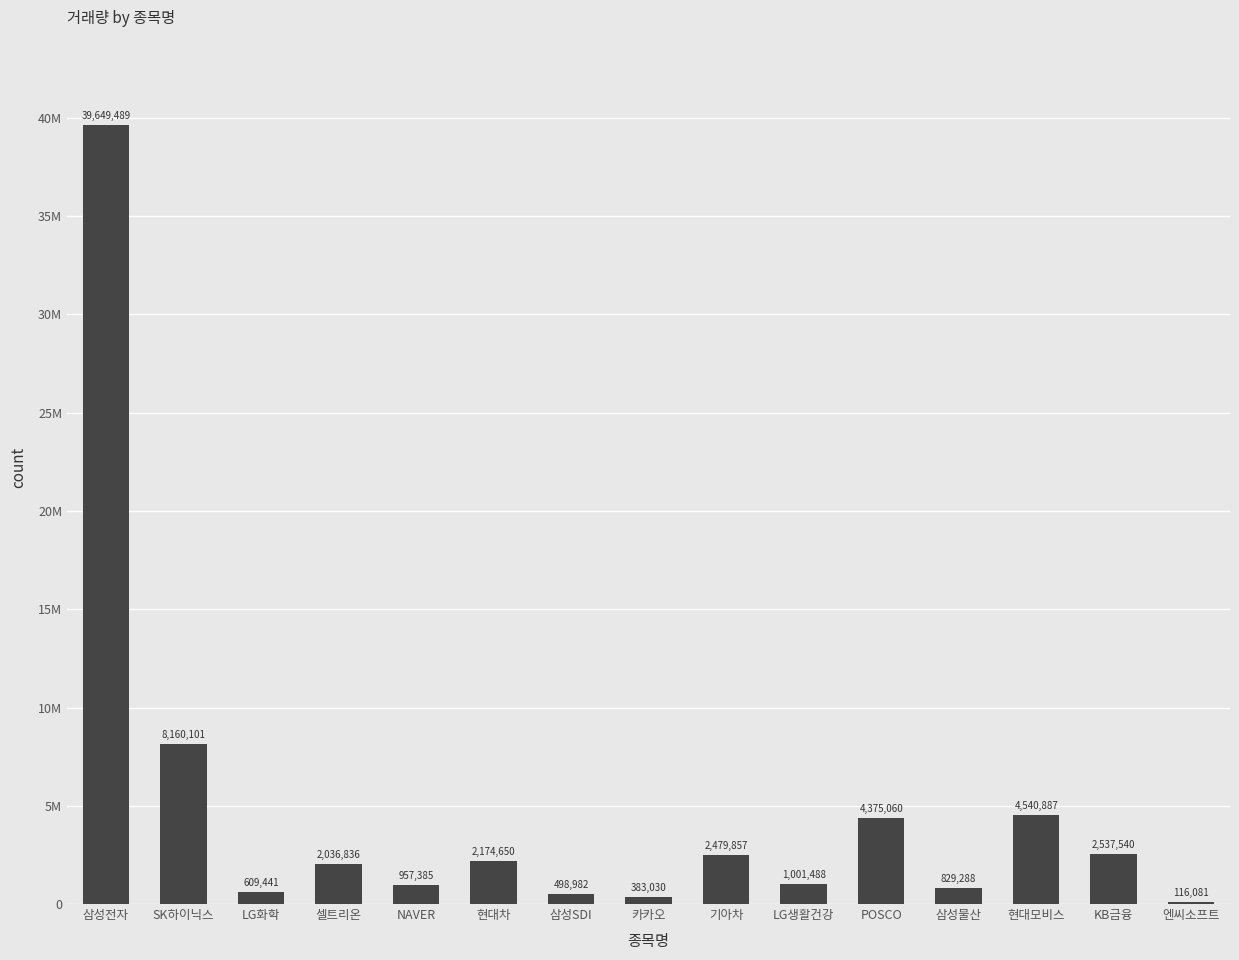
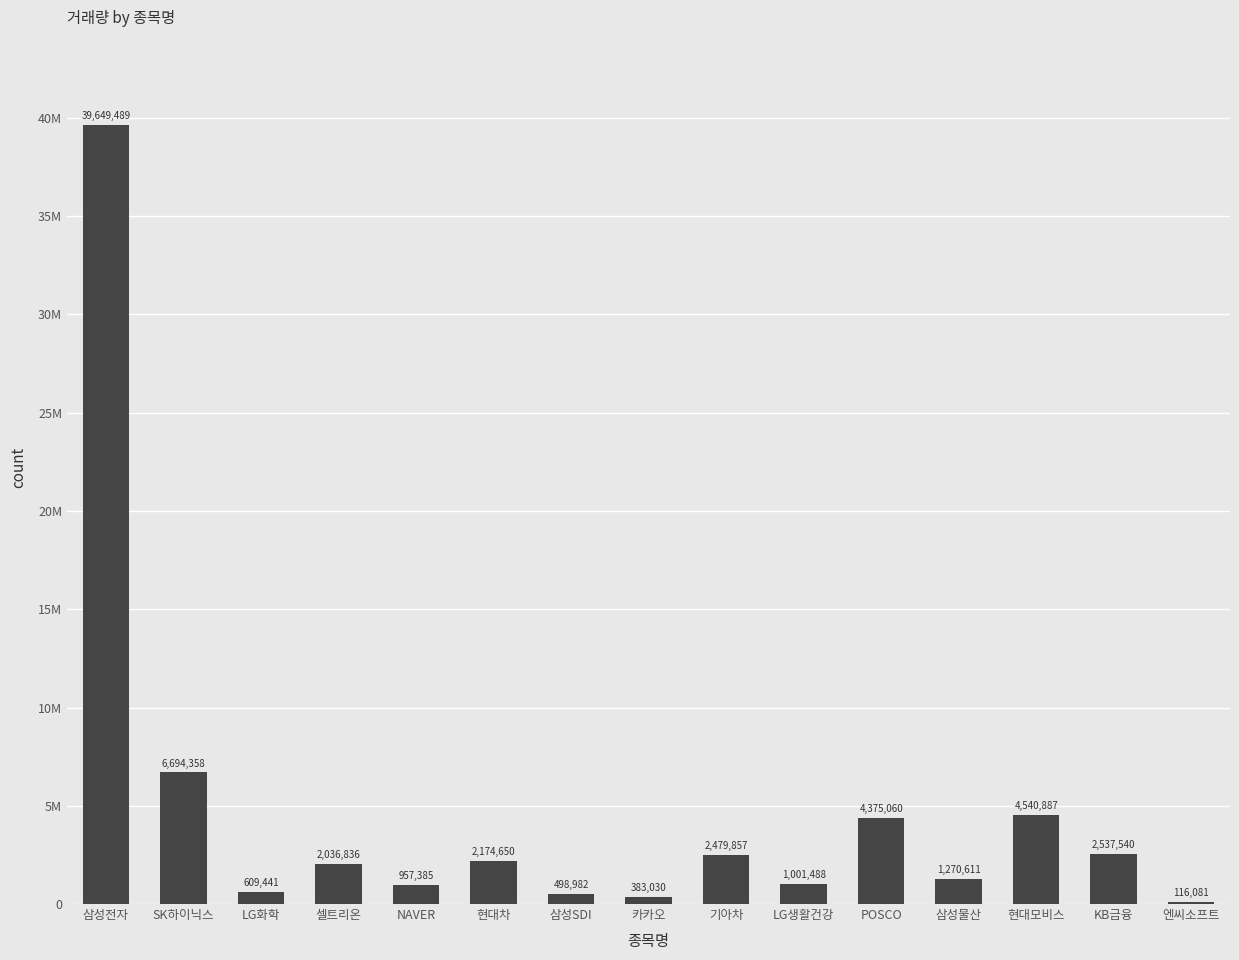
SK하이닉스: 8,160,101 -> 6,694,358
삼성물산: 829,288 -> 1,270,611
